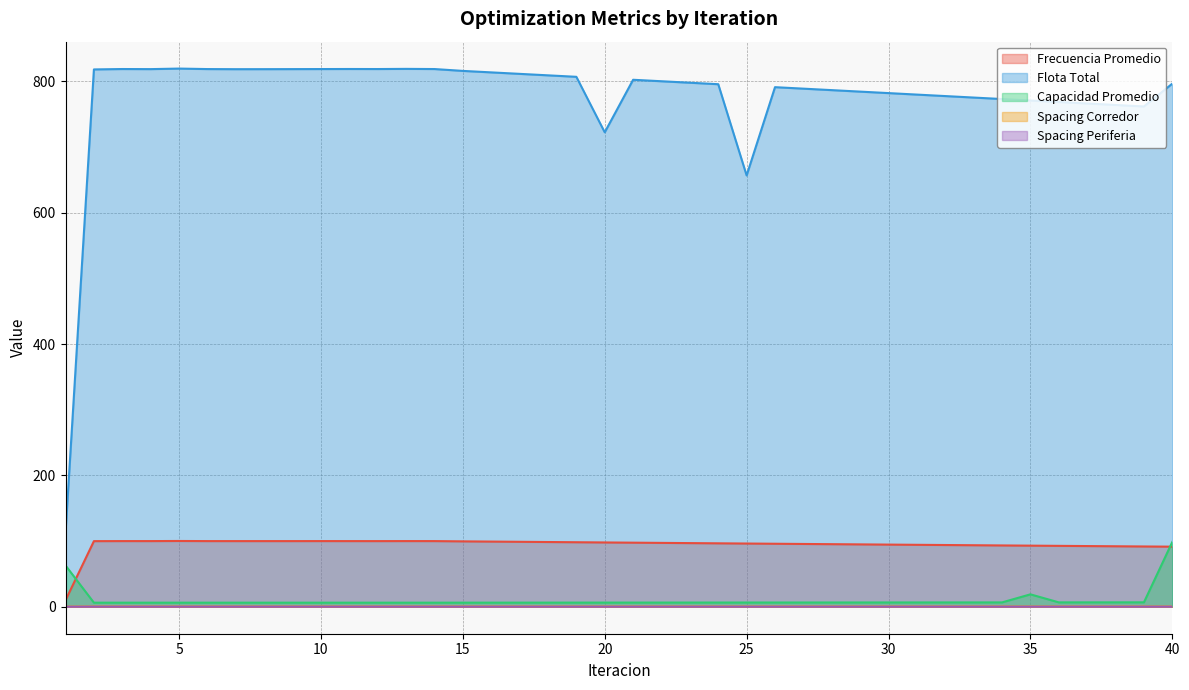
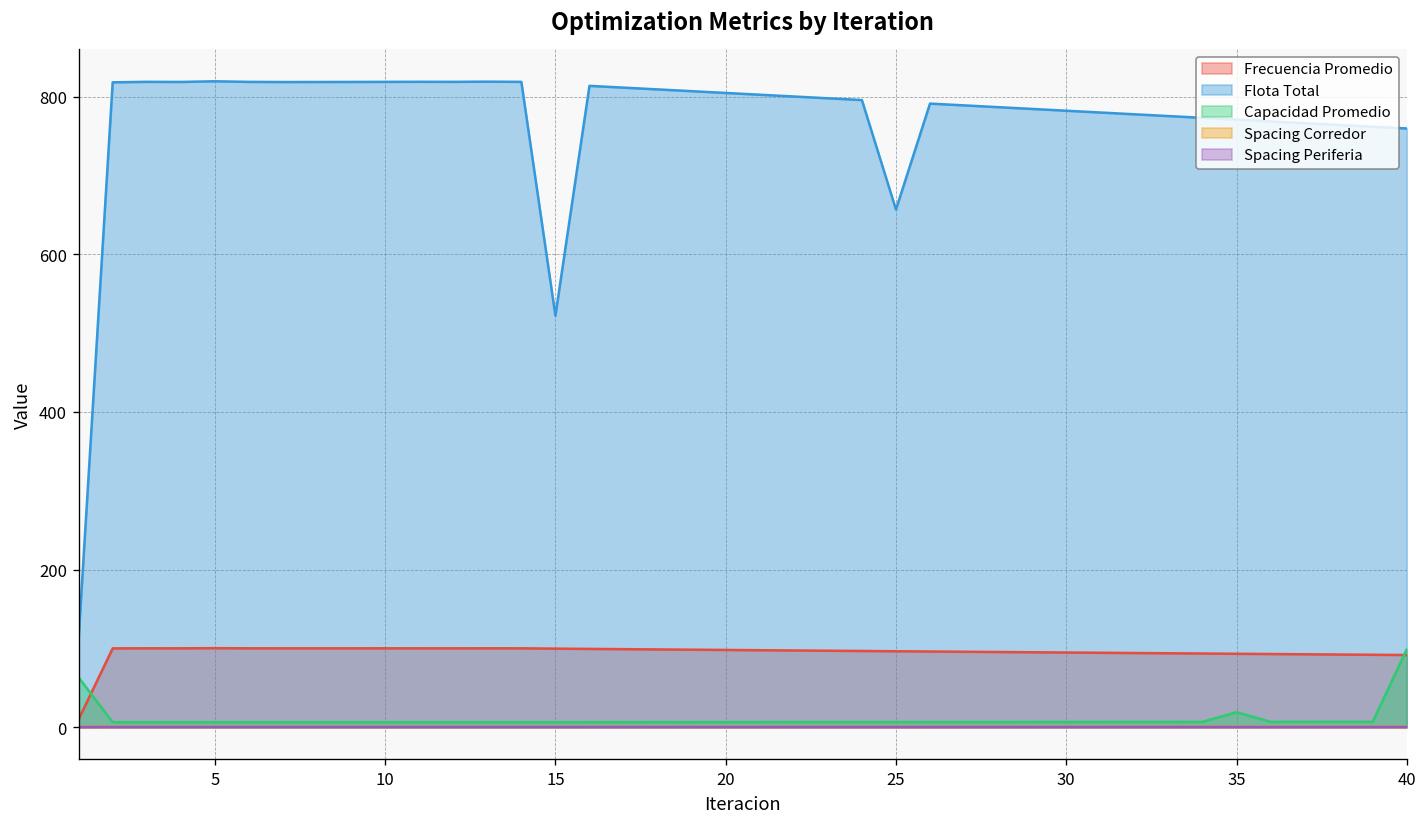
Flota Total, 15: 820 -> 520
Flota Total, 20: 720 -> 800
Flota Total, 40: 800 -> 760
